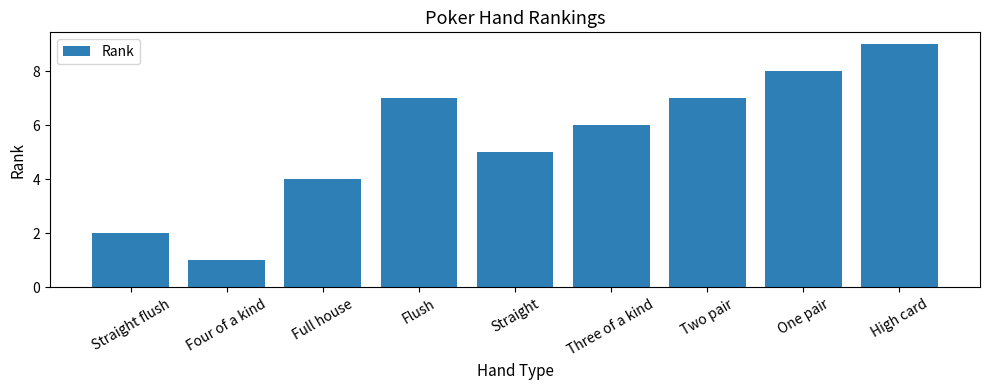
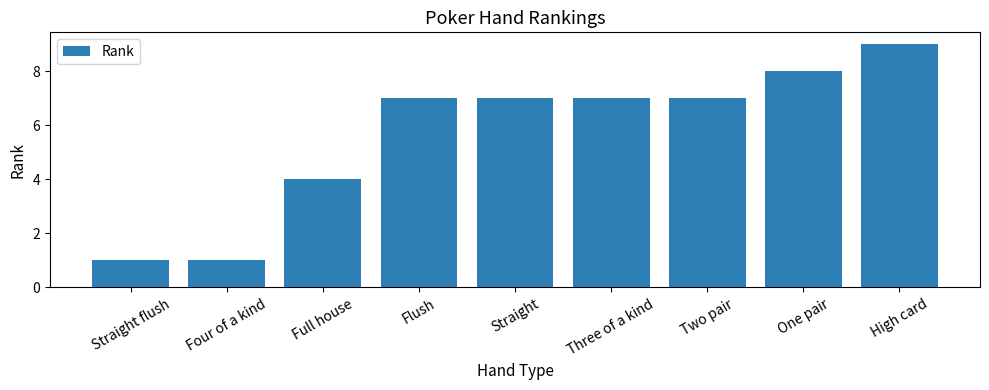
Straight flush: 2 -> 1
Straight: 5 -> 7
Three of a kind: 6 -> 7
